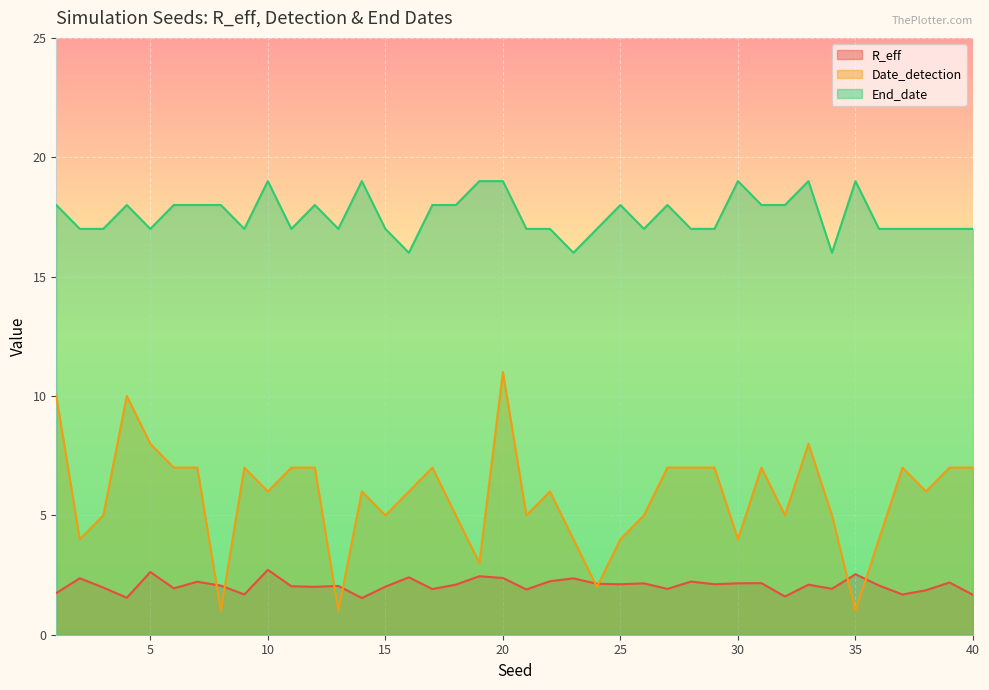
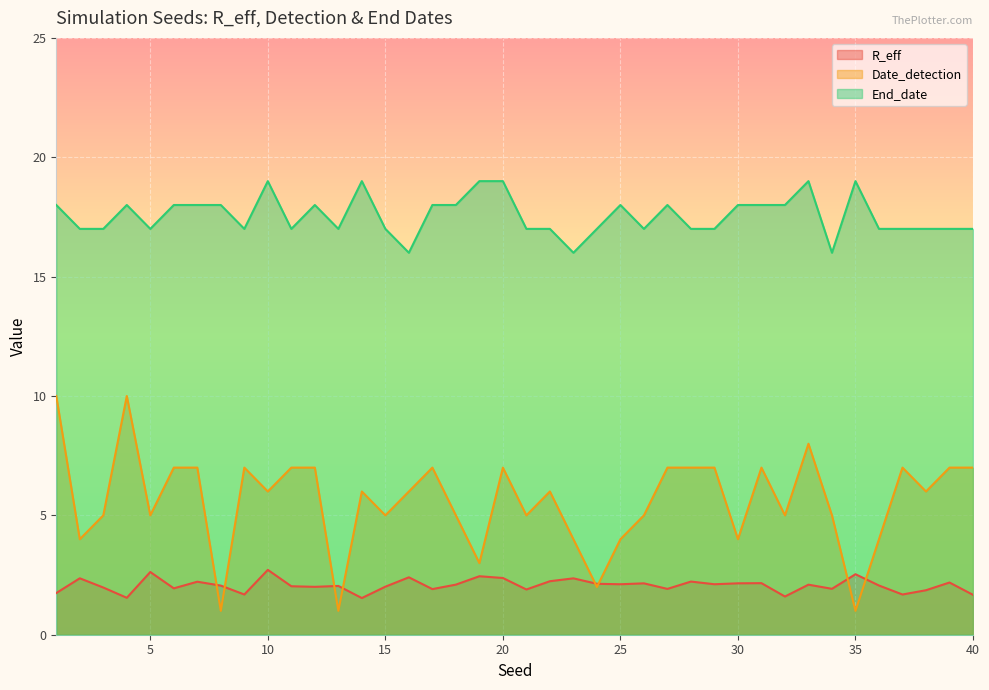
Date_detection, 5: 8 -> 5
Date_detection, 20: 11 -> 7
End_date, 30: 19 -> 18
